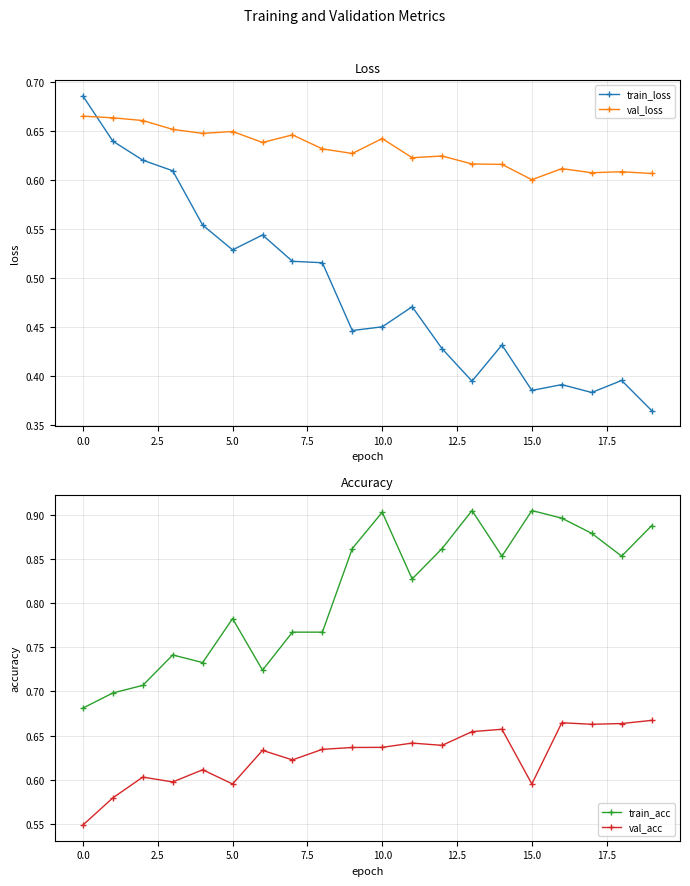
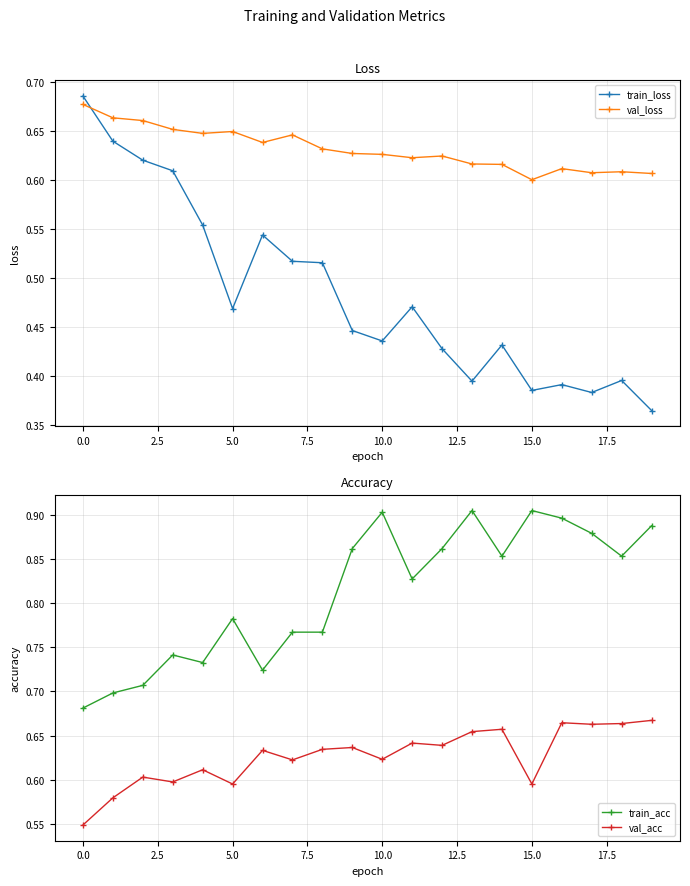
Loss, val_loss, 0.0: 0.67 -> 0.68
Loss, train_loss, 5.0: 0.53 -> 0.47
Loss, train_loss, 10.0: 0.45 -> 0.44
Loss, val_loss, 10.0: 0.64 -> 0.63
Accuracy, val_acc, 10.0: 0.64 -> 0.62
